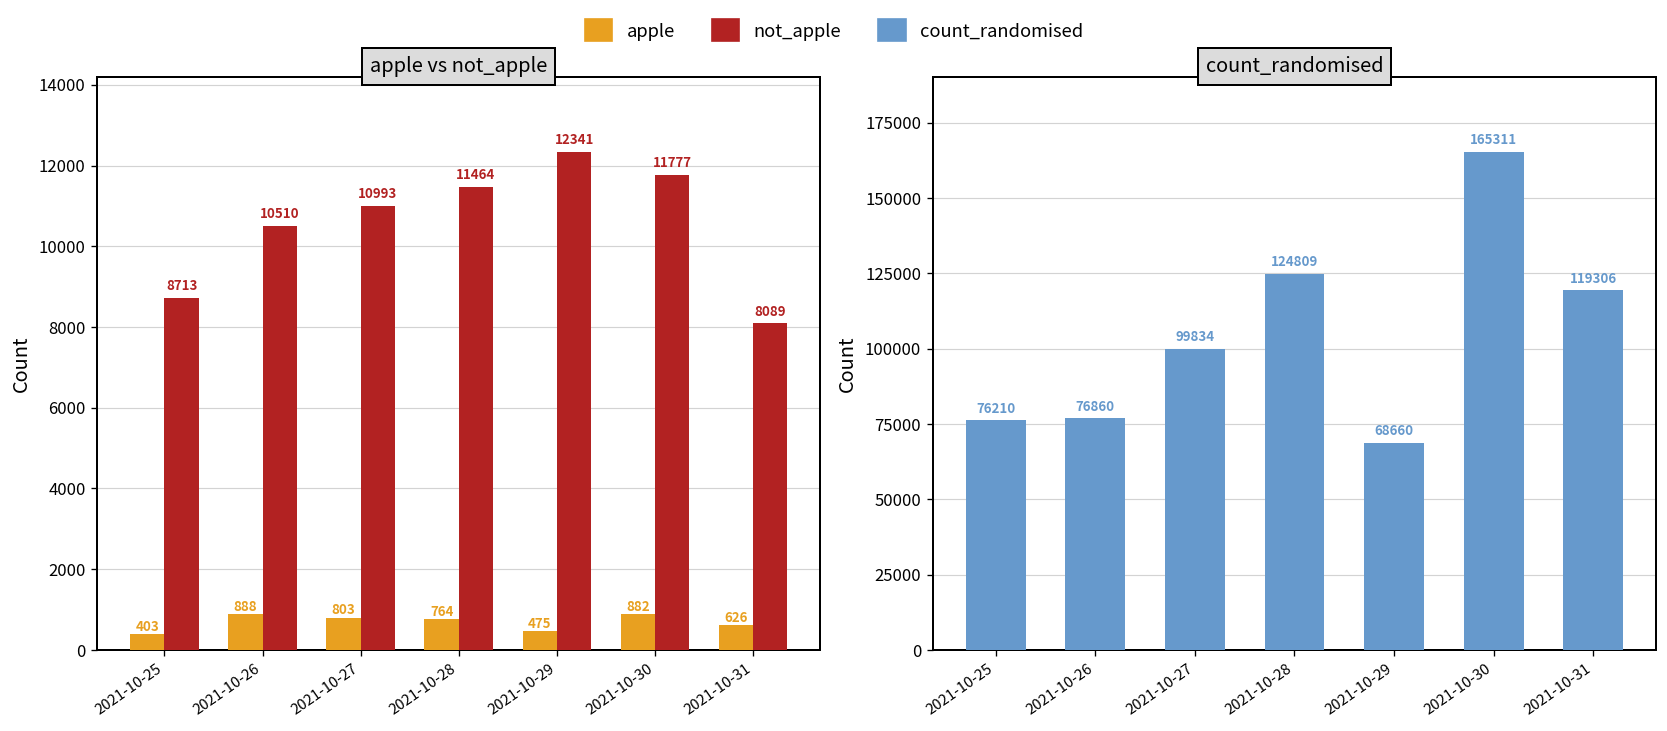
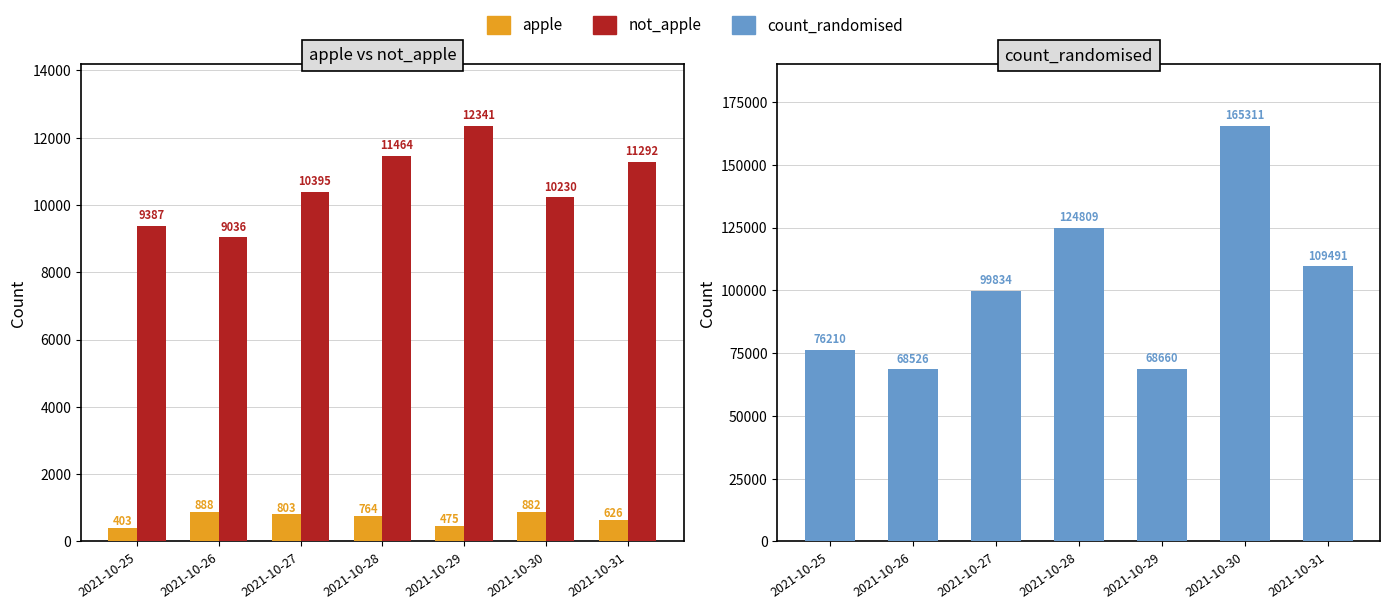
apple vs not_apple, not_apple, 2021-10-25: 8713 -> 9387
apple vs not_apple, not_apple, 2021-10-26: 10510 -> 9036
apple vs not_apple, not_apple, 2021-10-27: 10993 -> 10395
apple vs not_apple, not_apple, 2021-10-30: 11777 -> 10230
apple vs not_apple, not_apple, 2021-10-31: 8089 -> 11292
count_randomised, 2021-10-26: 76860 -> 68526
count_randomised, 2021-10-31: 119306 -> 109491
